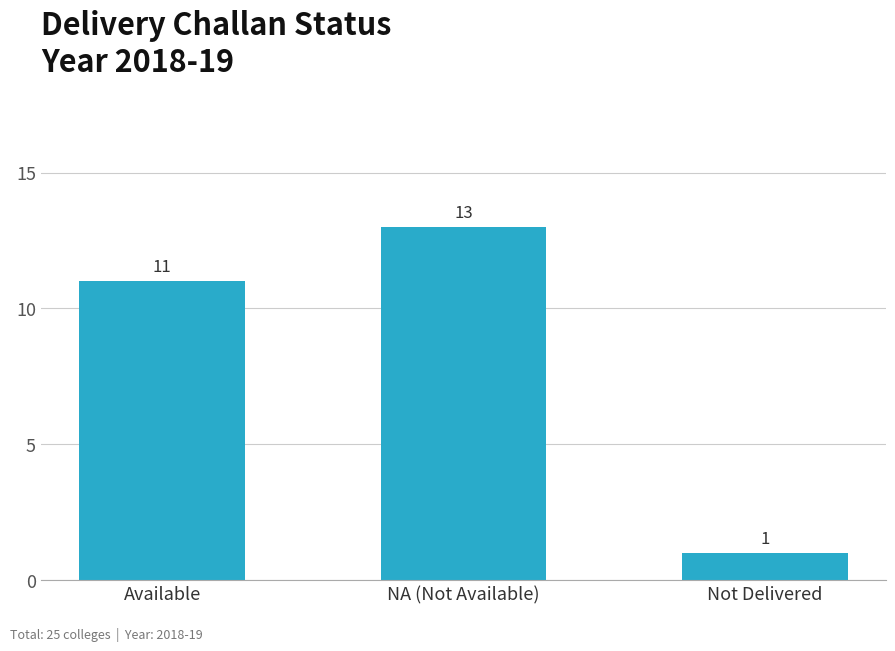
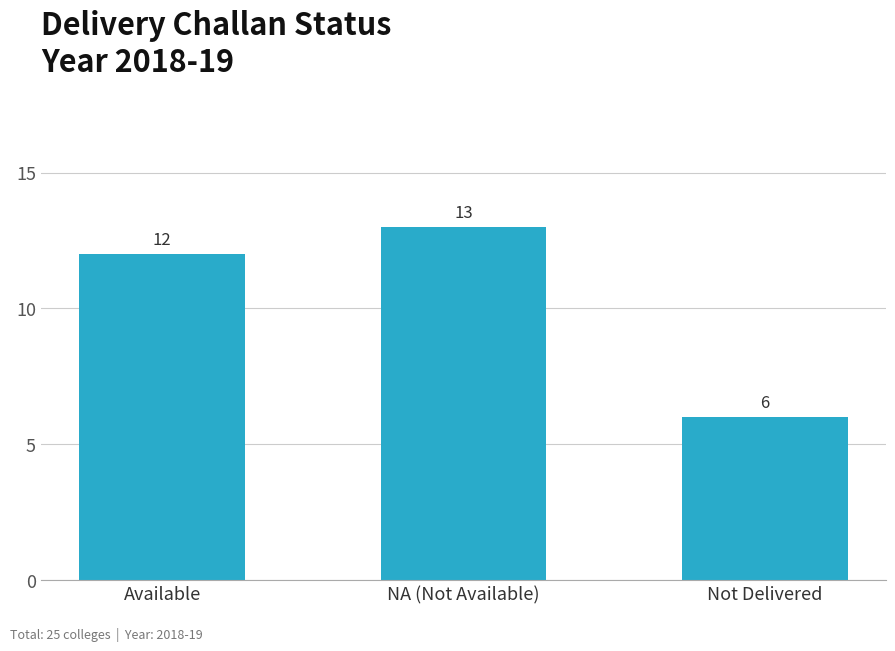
Available: 11 -> 12
Not Delivered: 1 -> 6
